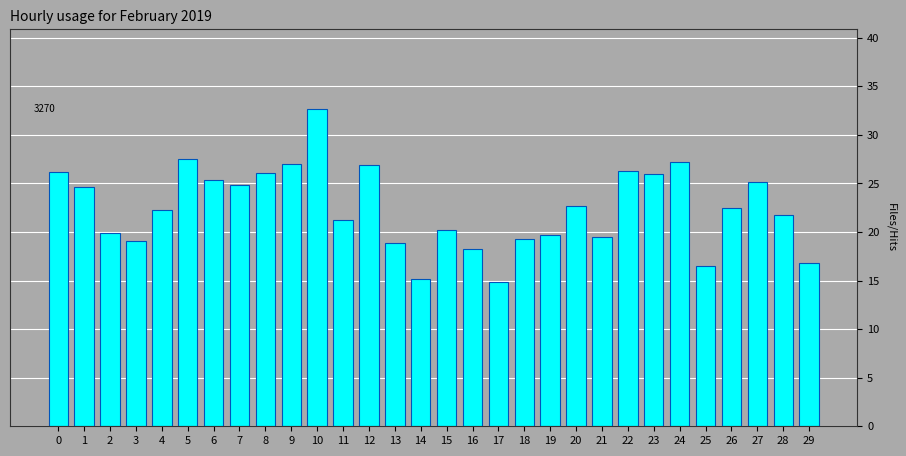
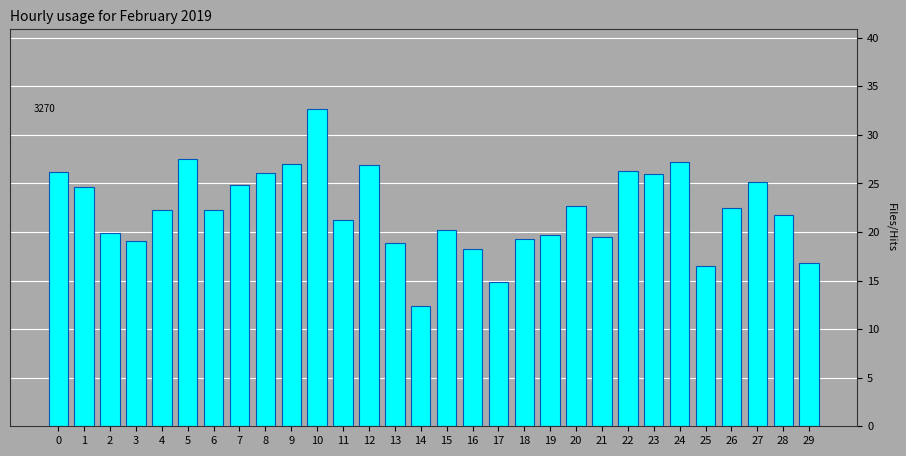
6: 25 -> 22
14: 15 -> 12
